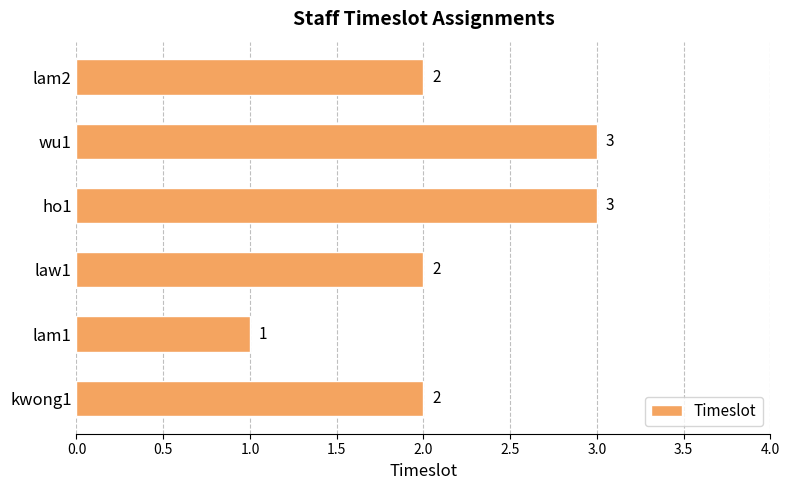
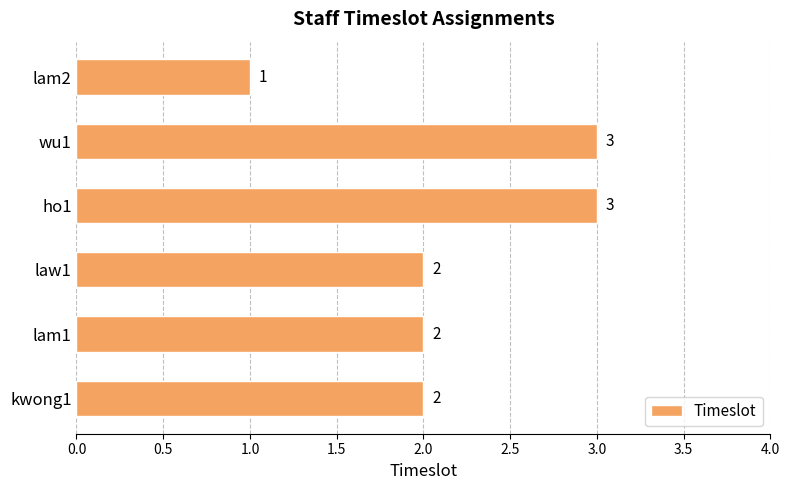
lam2: 2 -> 1
lam1: 1 -> 2
